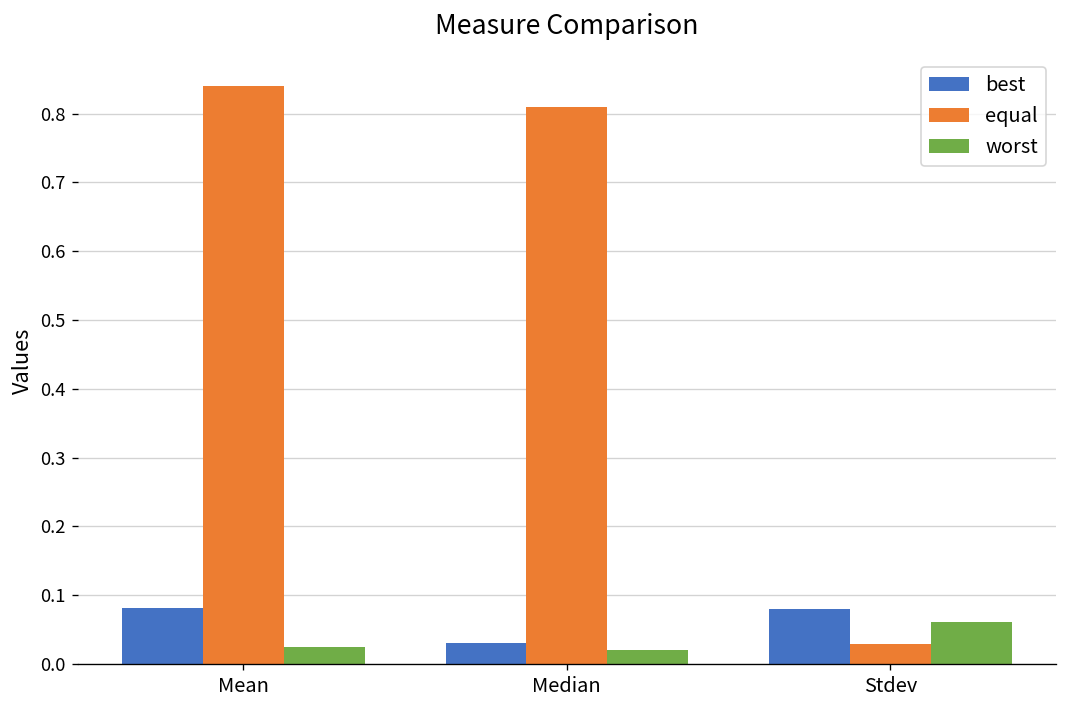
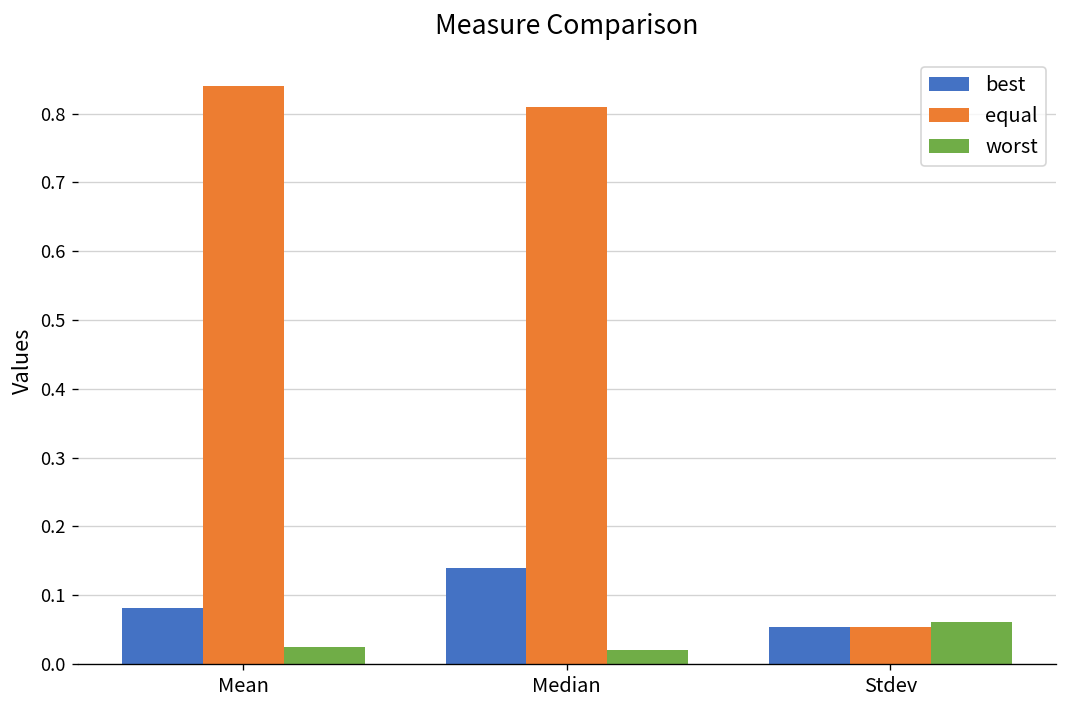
best, Median: 0.03 -> 0.14
best, Stdev: 0.08 -> 0.05
equal, Stdev: 0.03 -> 0.05
